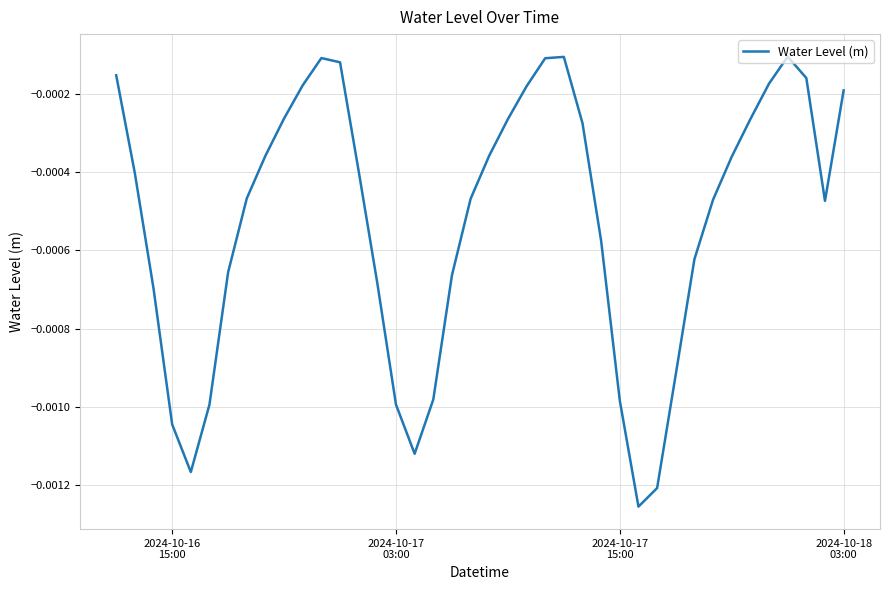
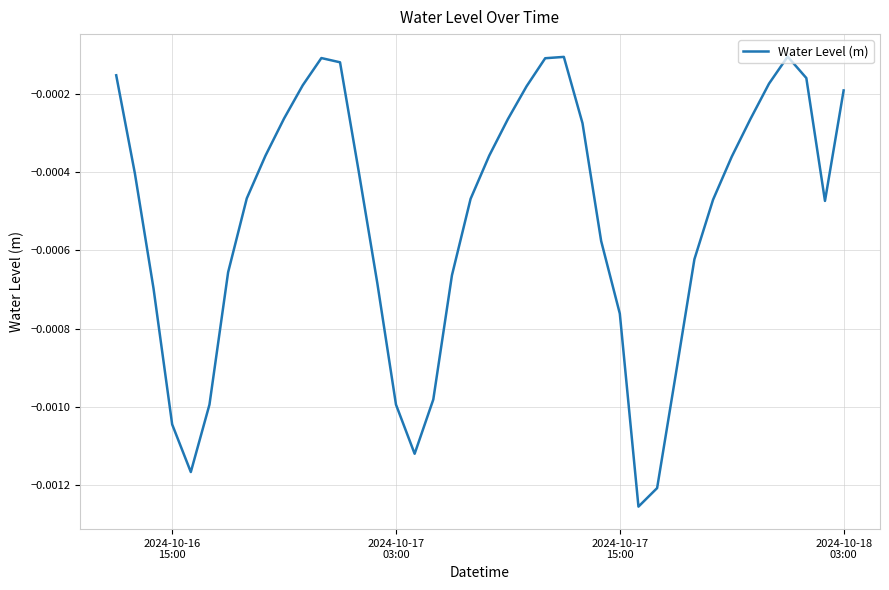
2024-10-17 15:00: -0.00098 -> -0.00076
